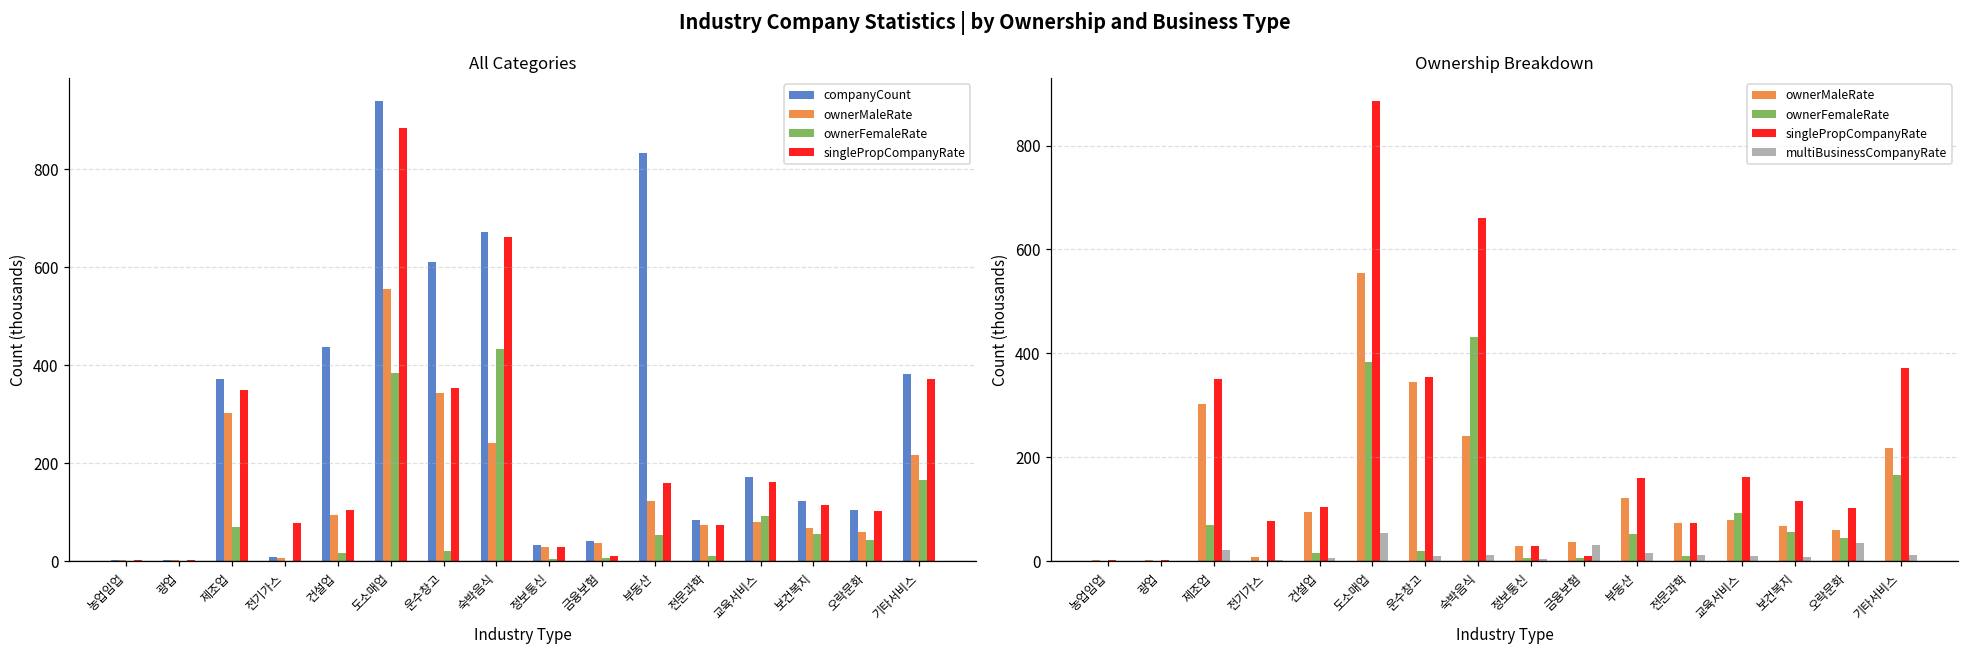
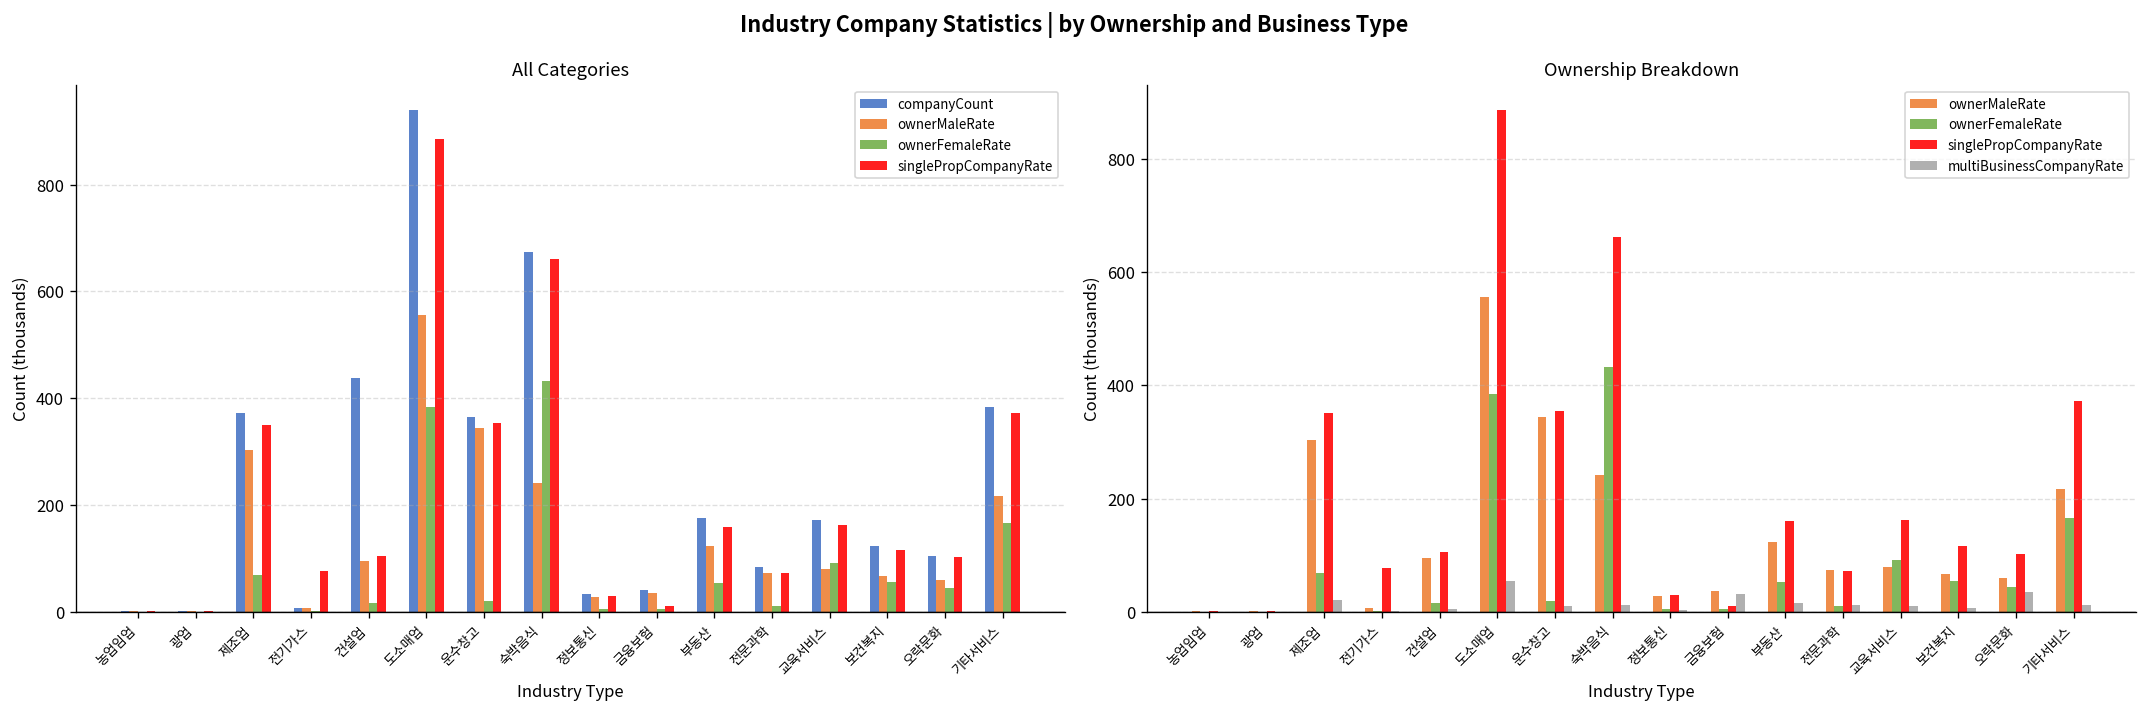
All Categories, companyCount, 운수창고: 610 -> 360
All Categories, companyCount, 부동산: 830 -> 180
